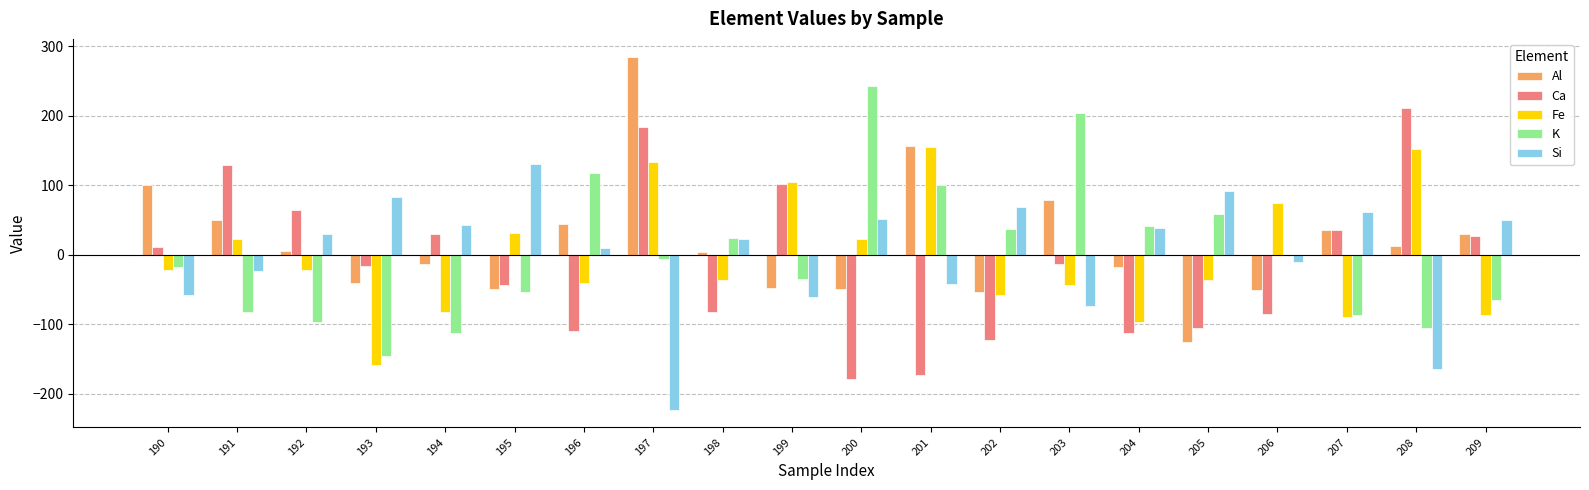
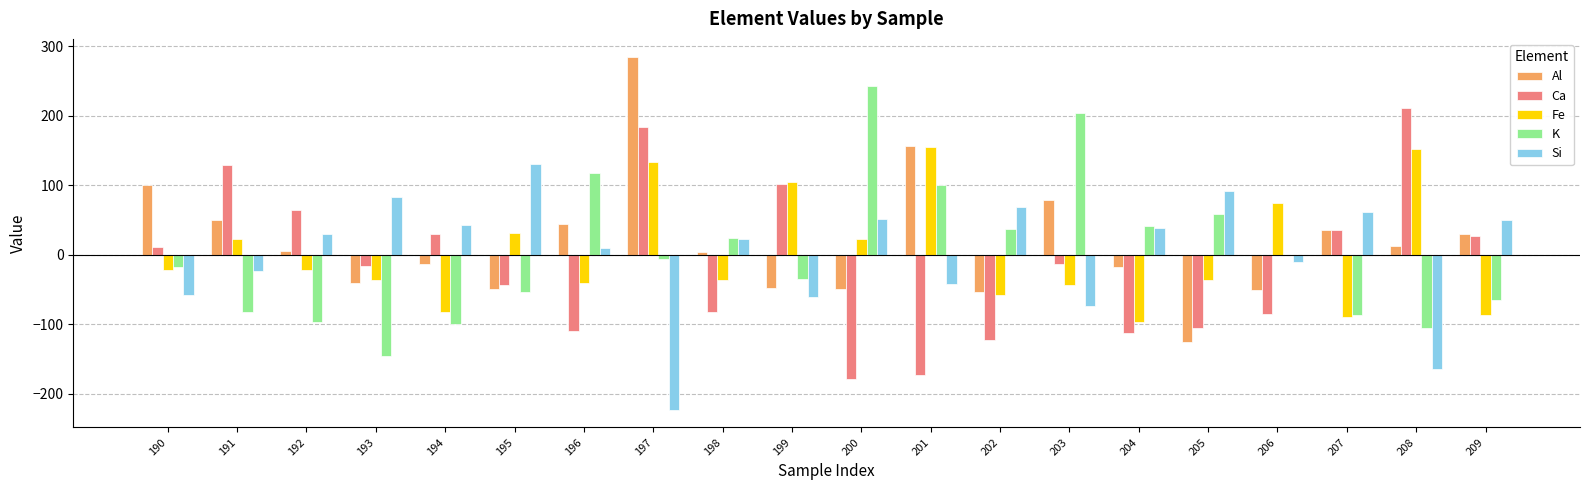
Fe, 193: -160 -> -40
K, 194: -110 -> -100
